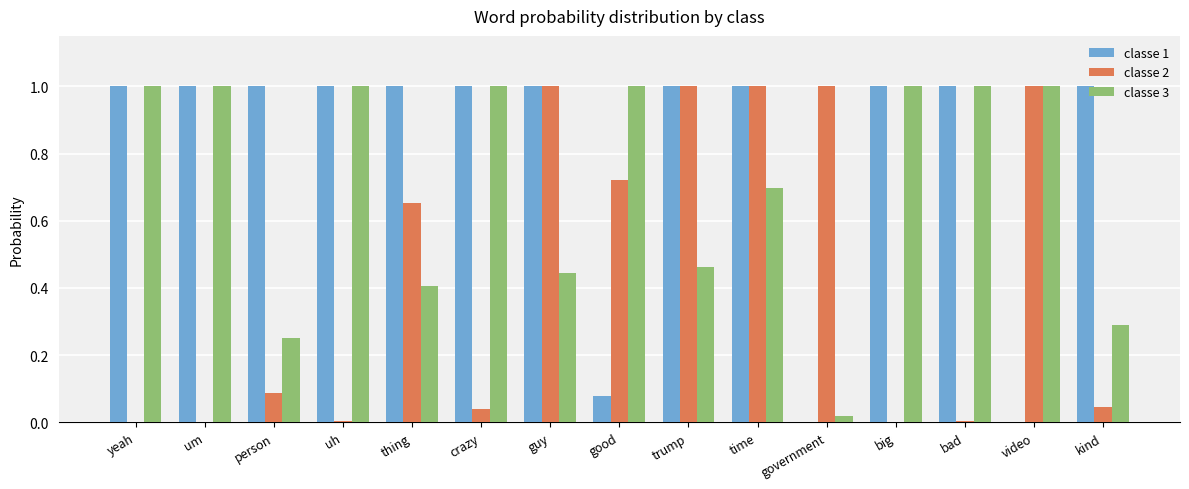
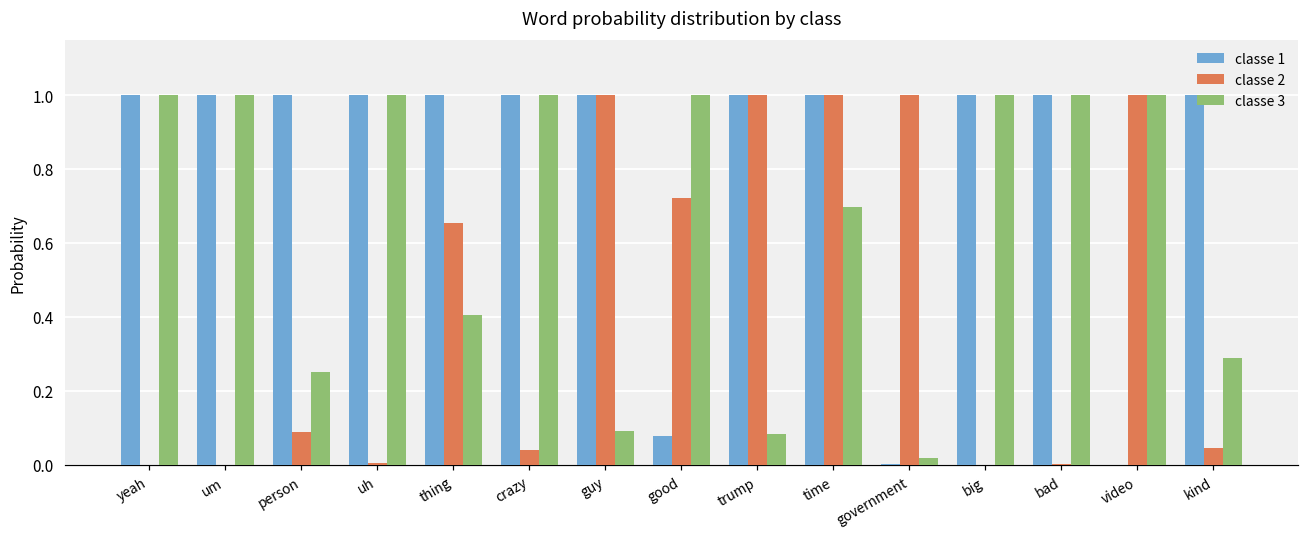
classe 3, guy: 0.45 -> 0.09
classe 3, trump: 0.46 -> 0.08
